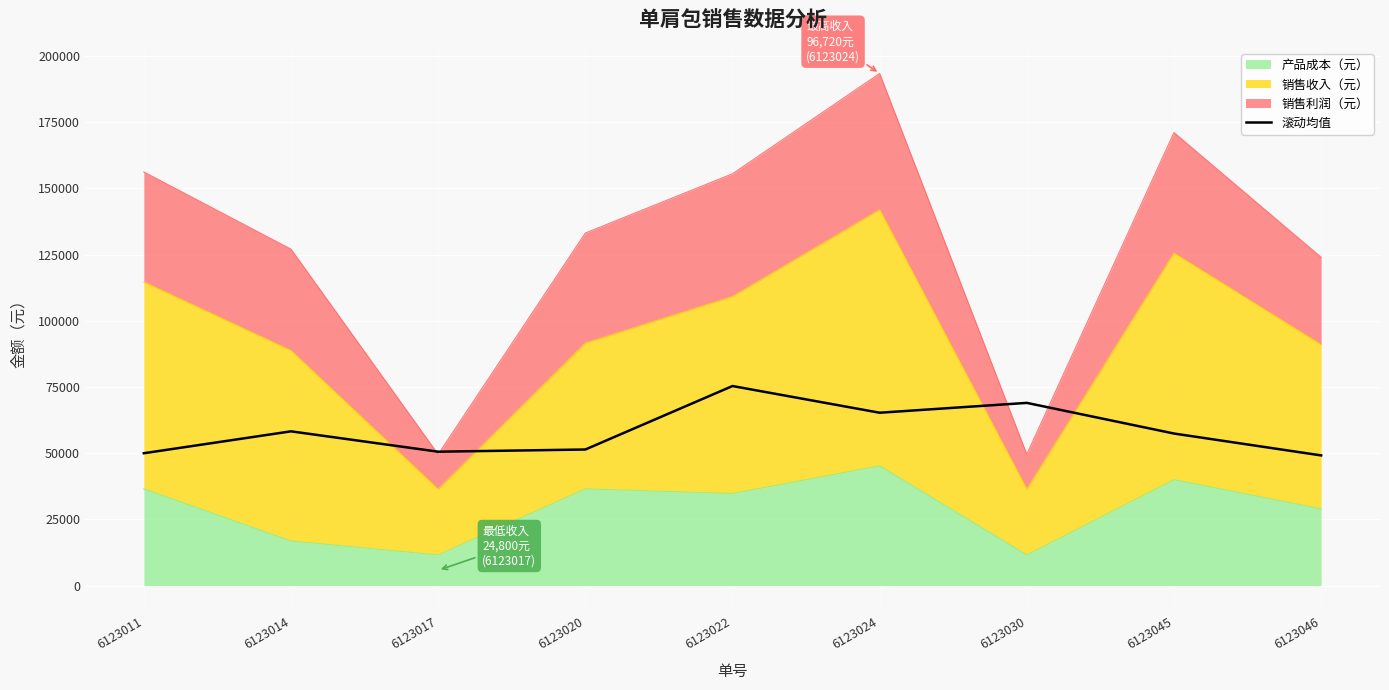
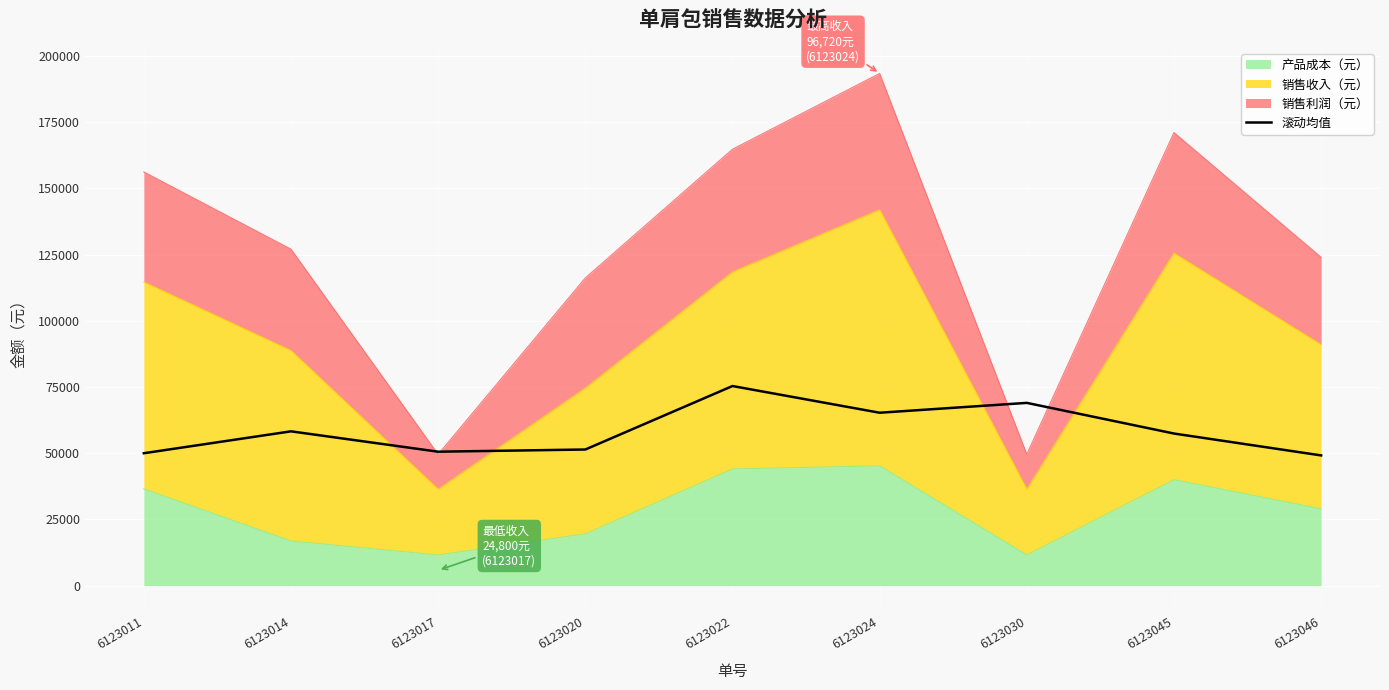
产品成本（元）, 6123020: 37000 -> 20000
产品成本（元）, 6123022: 35000 -> 44000
